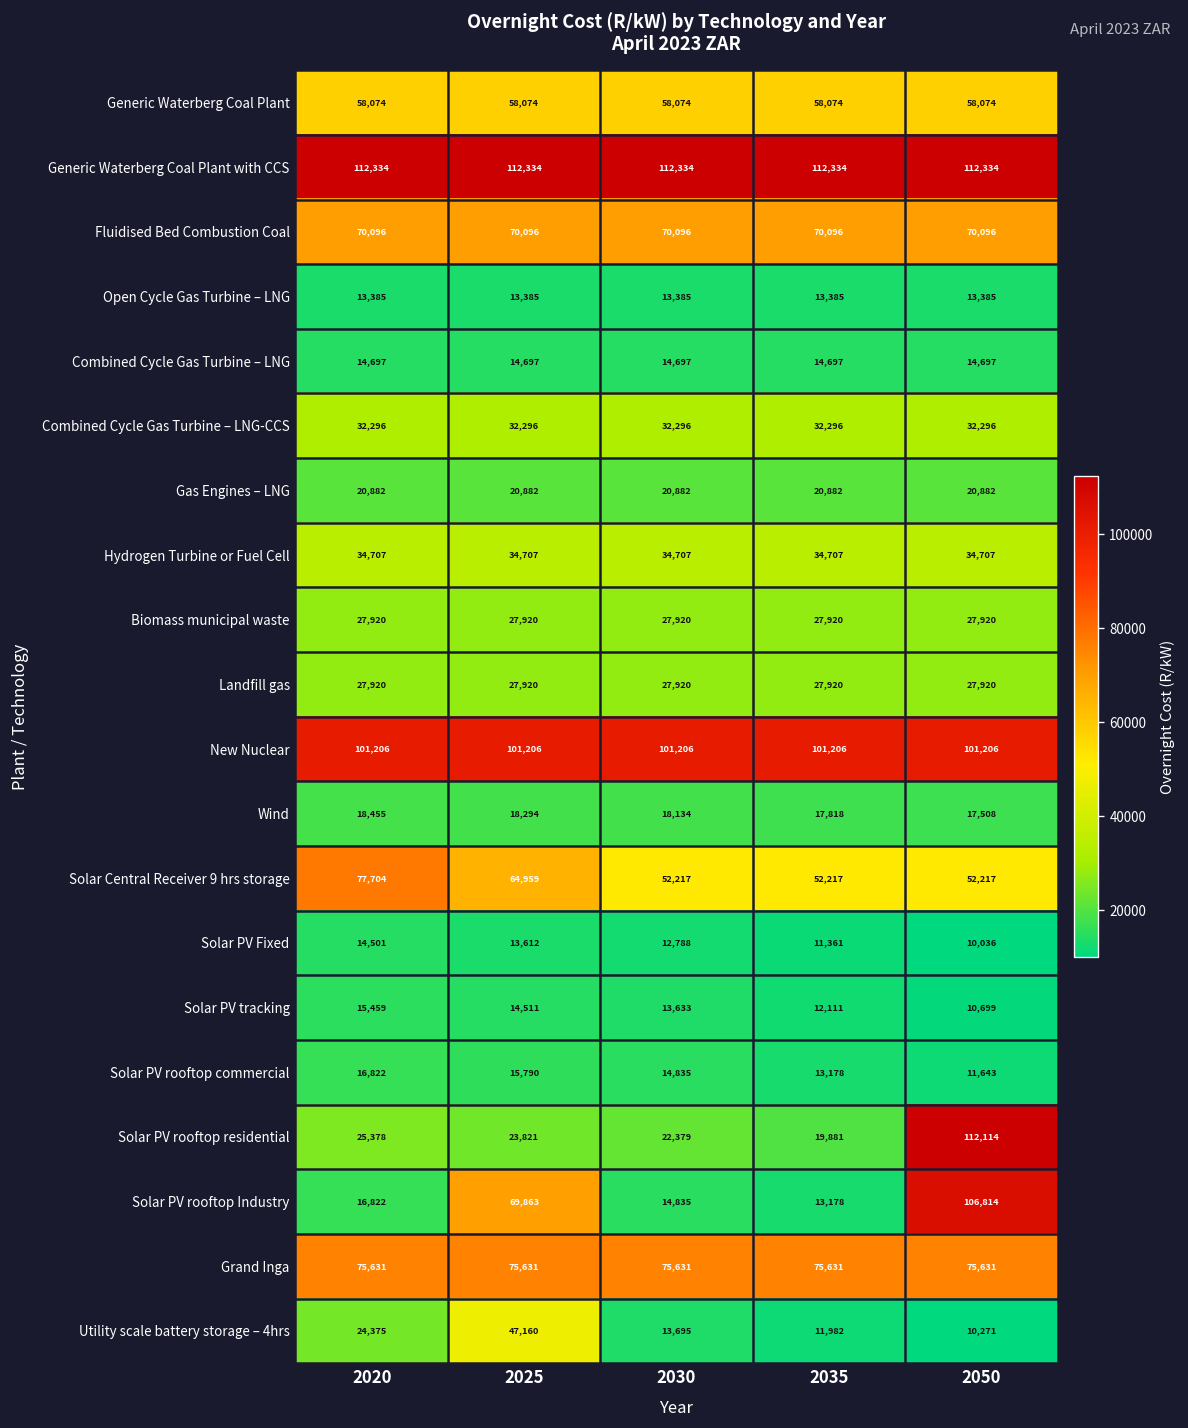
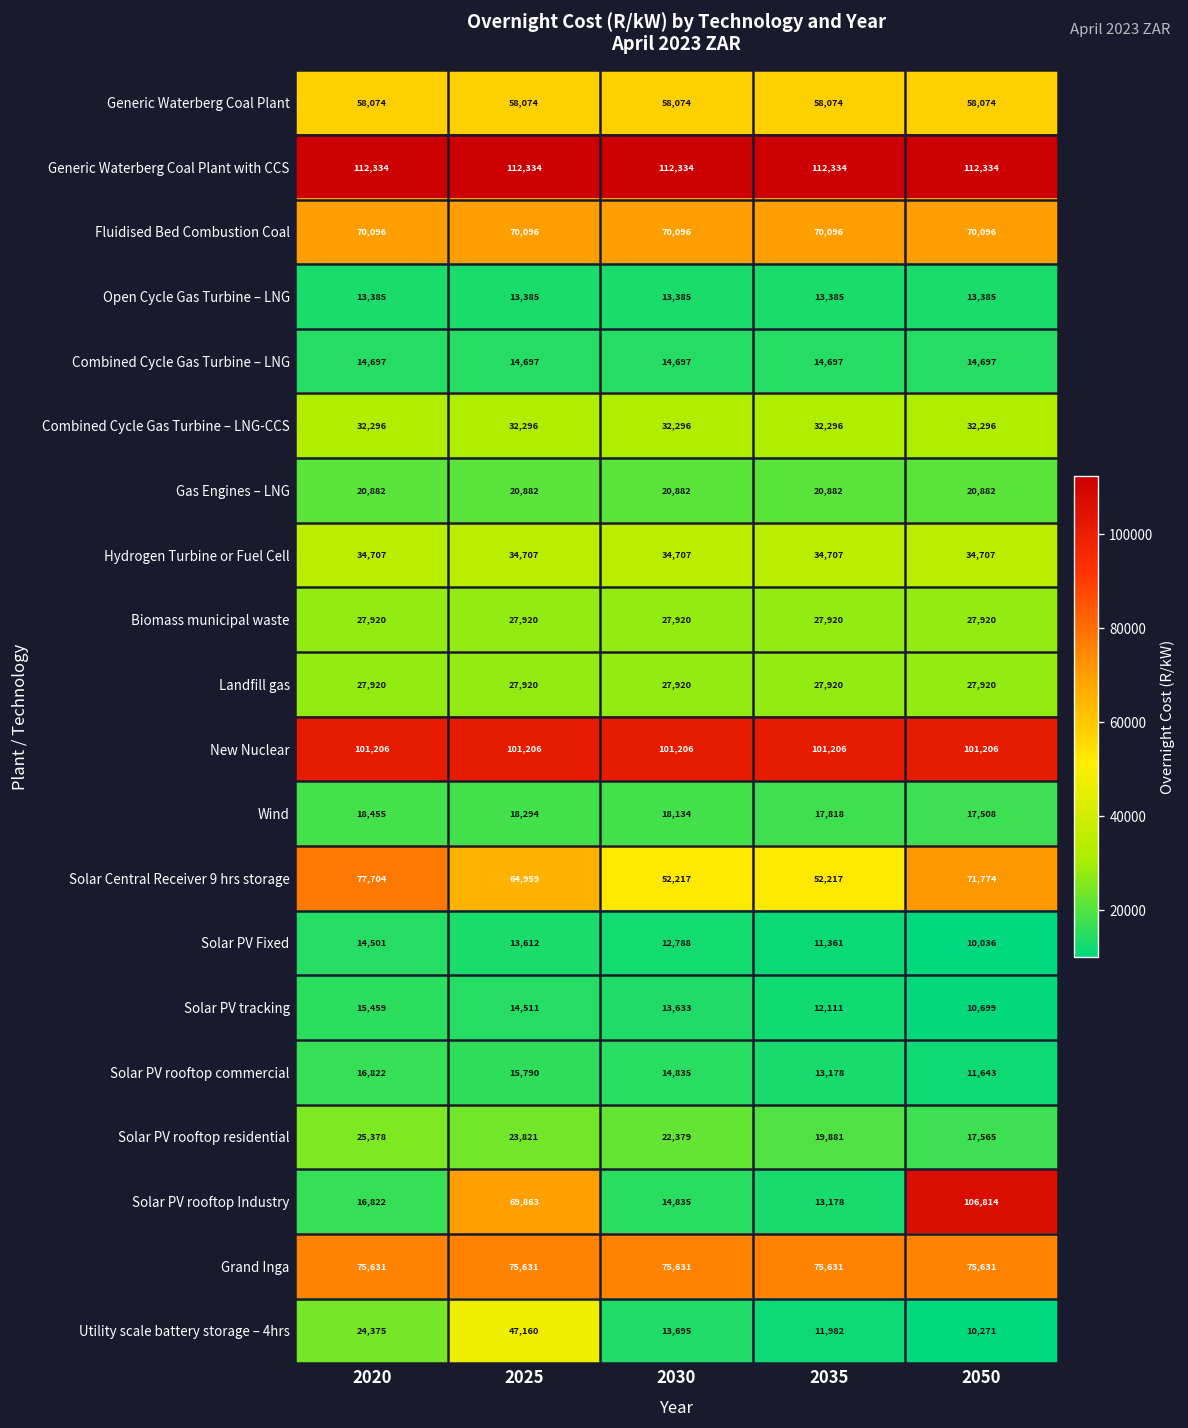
Solar Central Receiver 9 hrs storage, 2050: 52,217 -> 71,774
Solar PV rooftop residential, 2050: 112,114 -> 17,565
